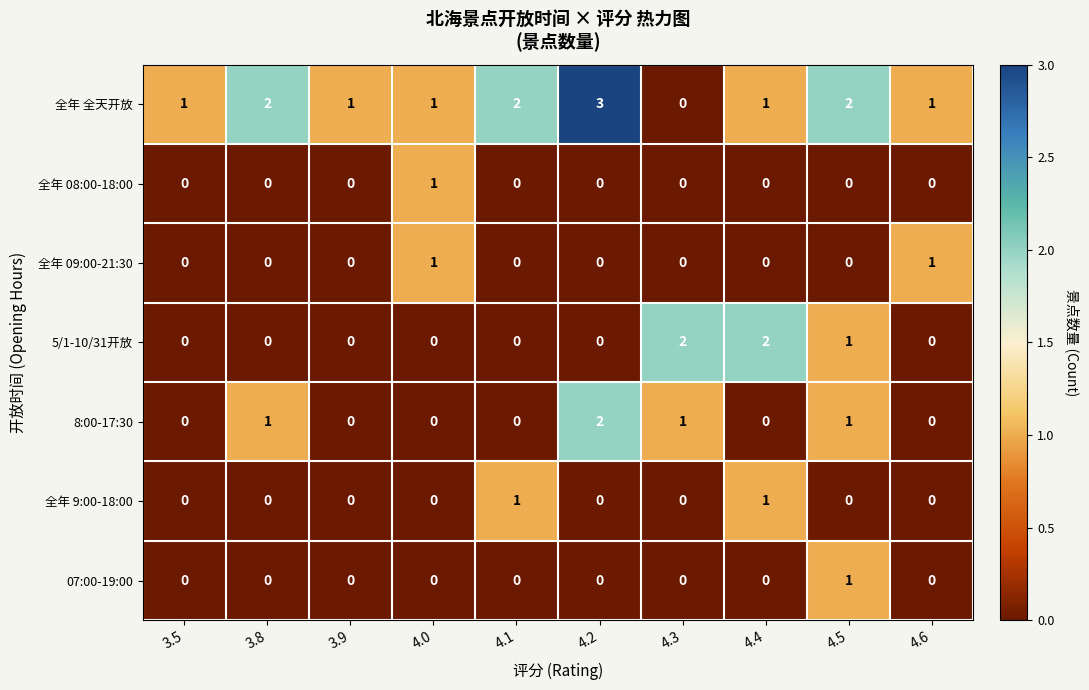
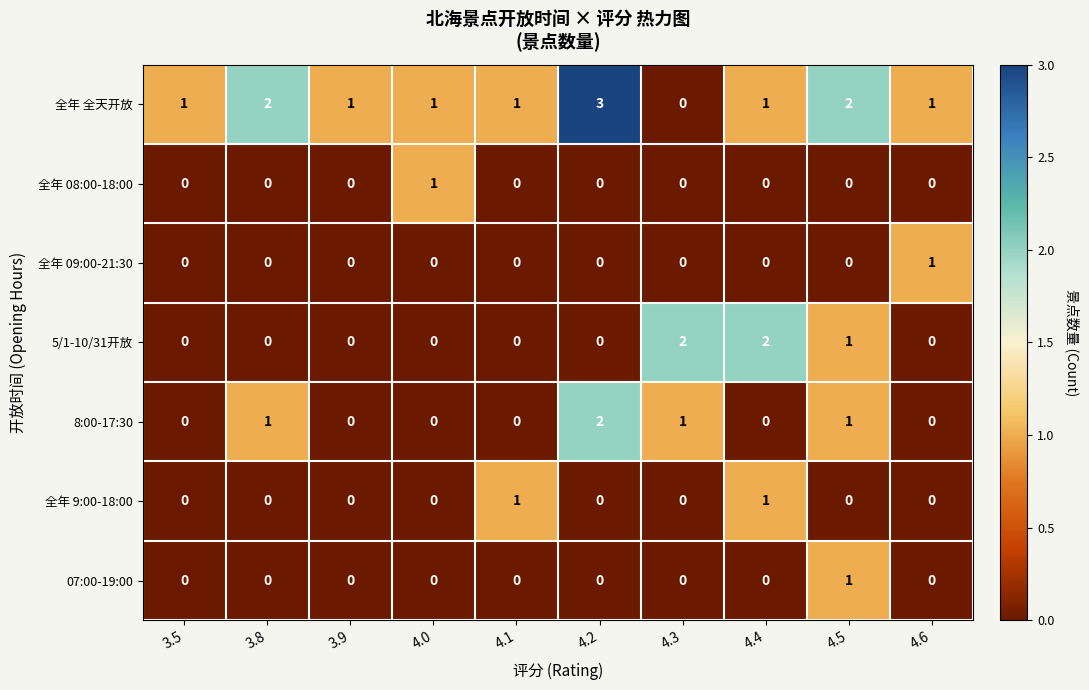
全年 全天开放, 4.1: 2 -> 1
全年 09:00-21:30, 4.0: 1 -> 0
